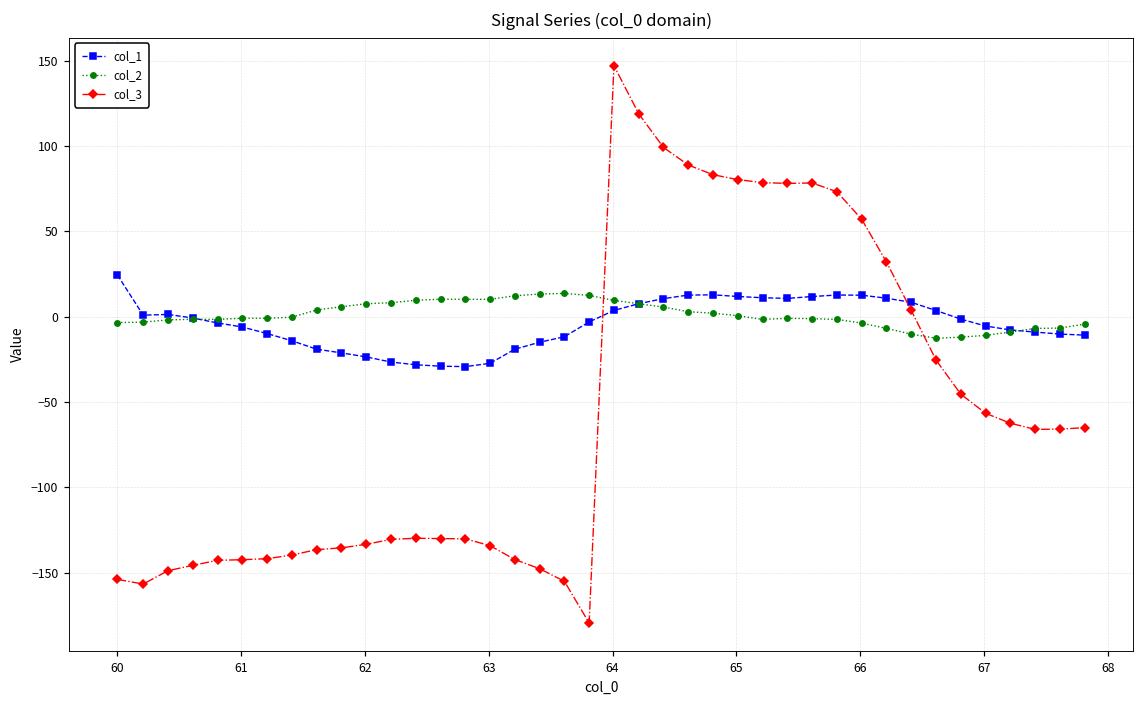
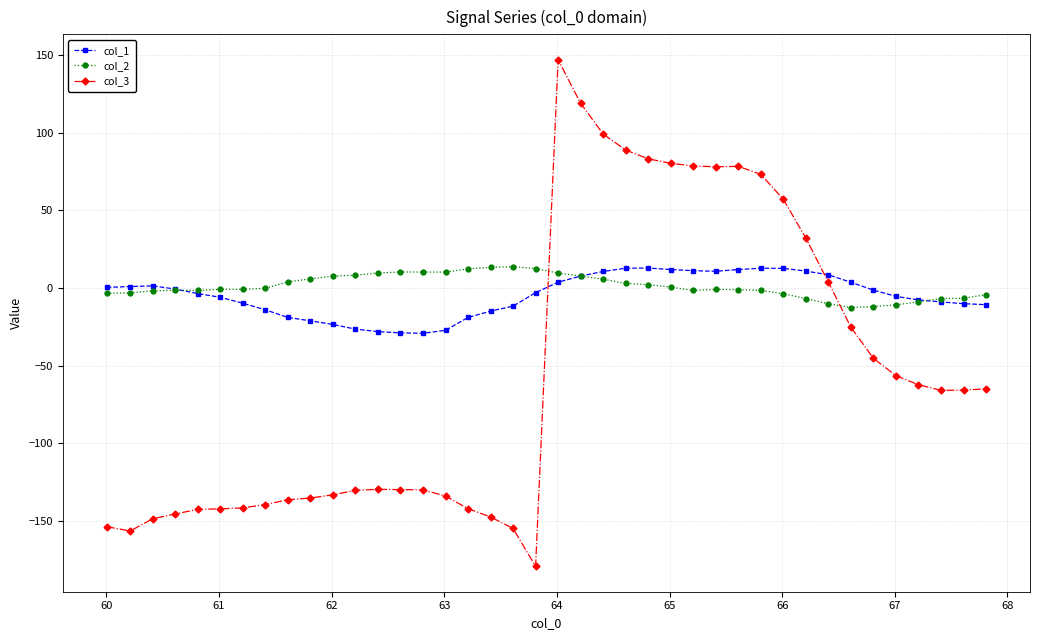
col_1, 60: 24 -> 0
